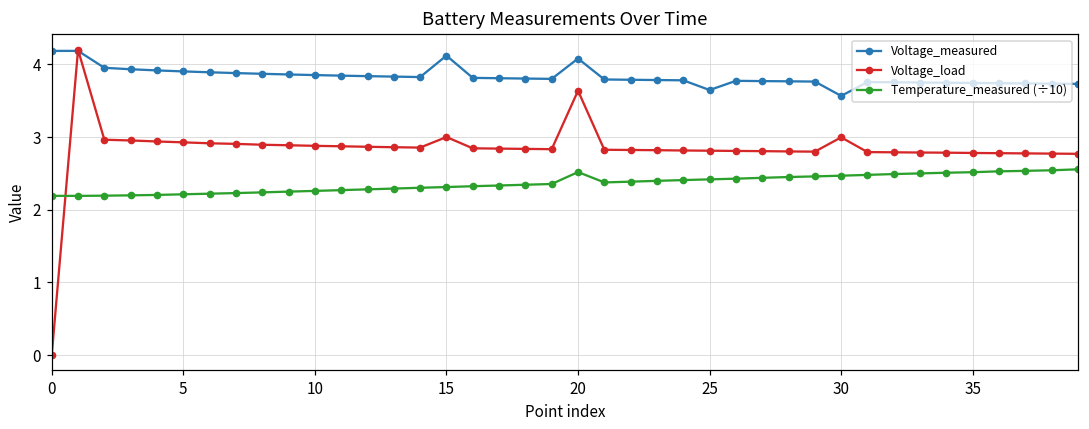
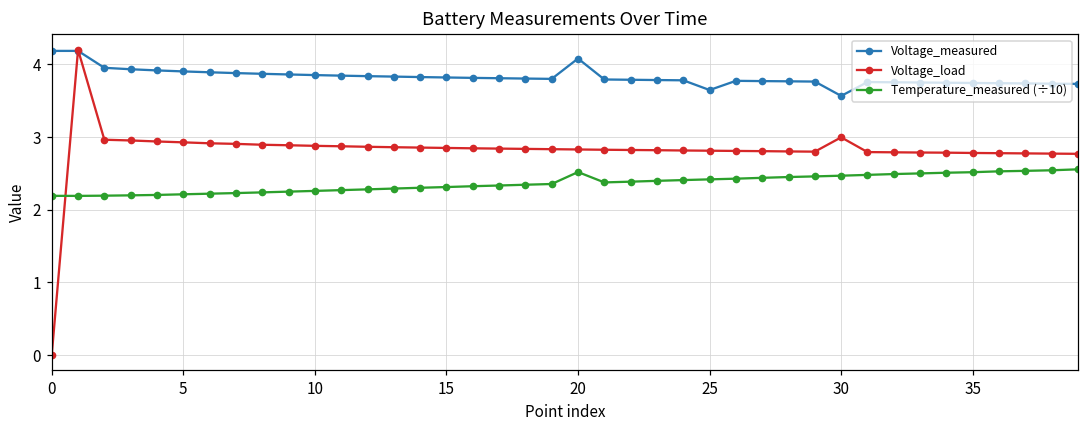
Voltage_measured, 15: 4.1 -> 3.8
Voltage_load, 15: 3.0 -> 2.9
Voltage_load, 20: 3.6 -> 2.8
